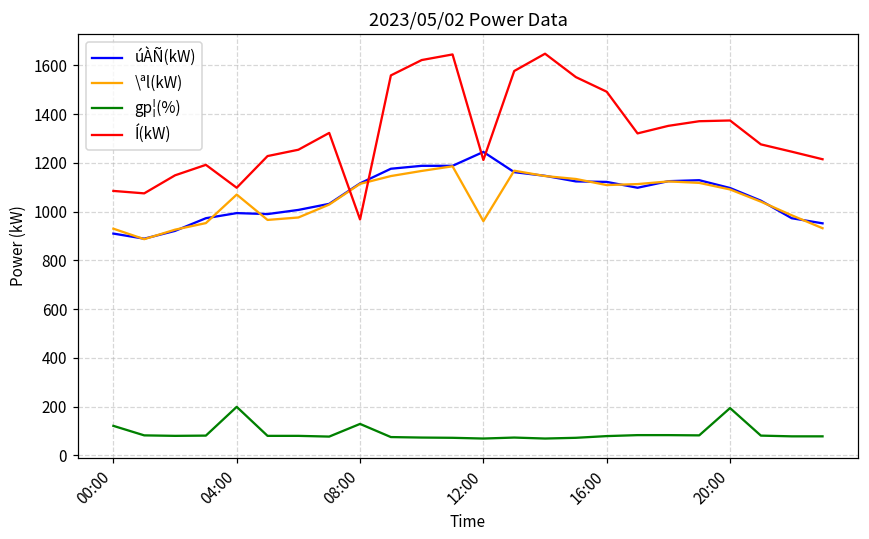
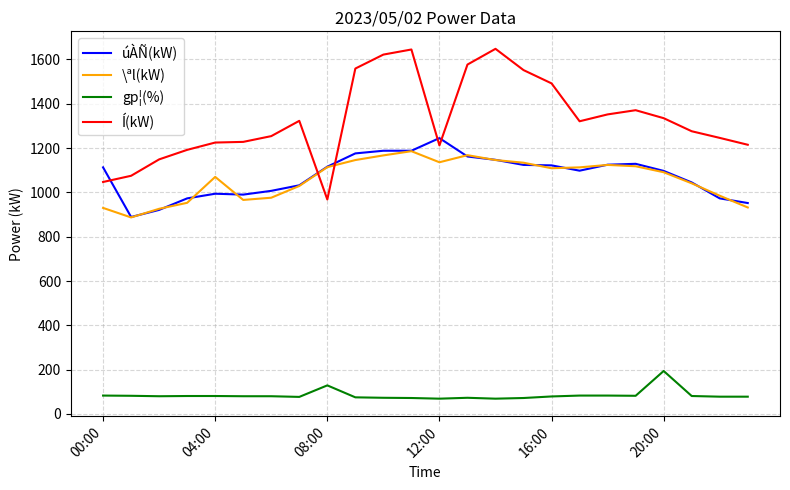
úÀÑ(kW), 00:00: 910 -> 1110
gp¦(%), 00:00: 120 -> 80
Í(kW), 00:00: 1090 -> 1050
gp¦(%), 04:00: 200 -> 80
Í(kW), 04:00: 1100 -> 1230
\ªl(kW), 12:00: 960 -> 1140
Í(kW), 20:00: 1370 -> 1340
